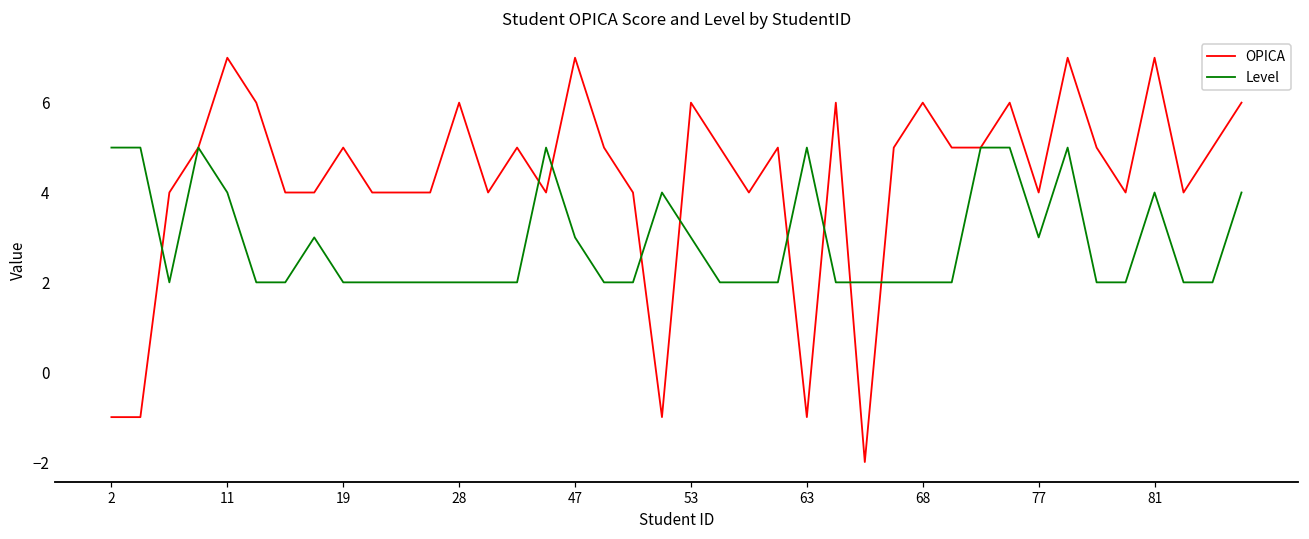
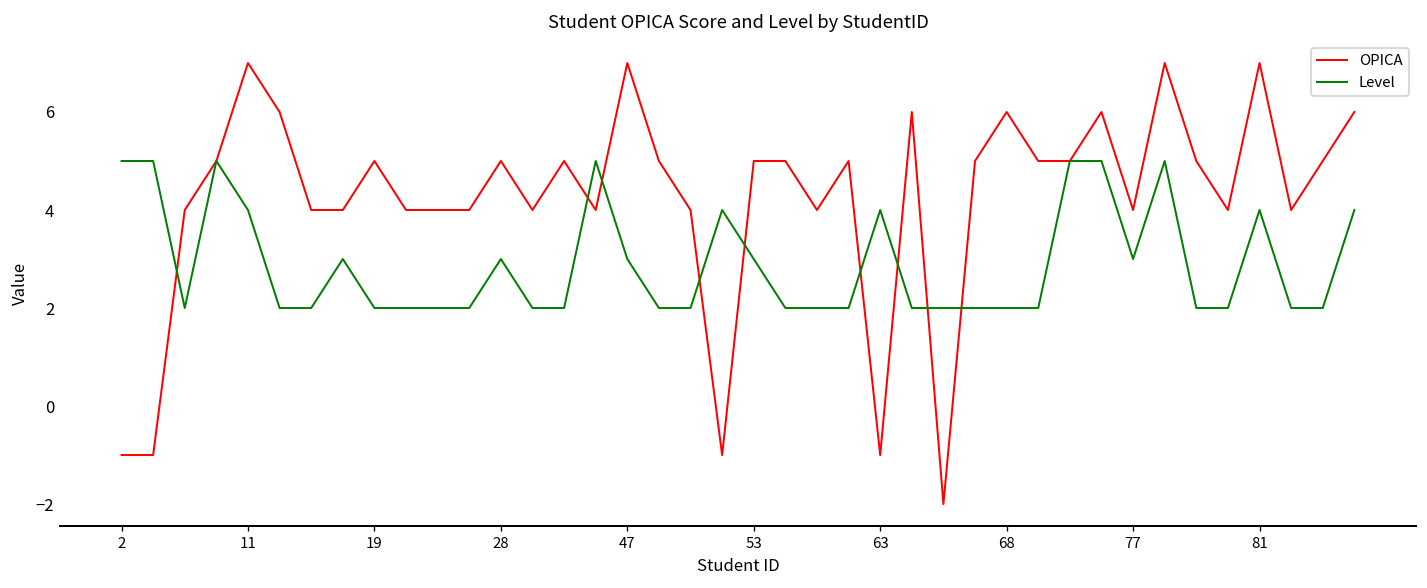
OPICA, 28: 6 -> 5
Level, 28: 2 -> 3
OPICA, 53: 6 -> 5
Level, 63: 5 -> 4
